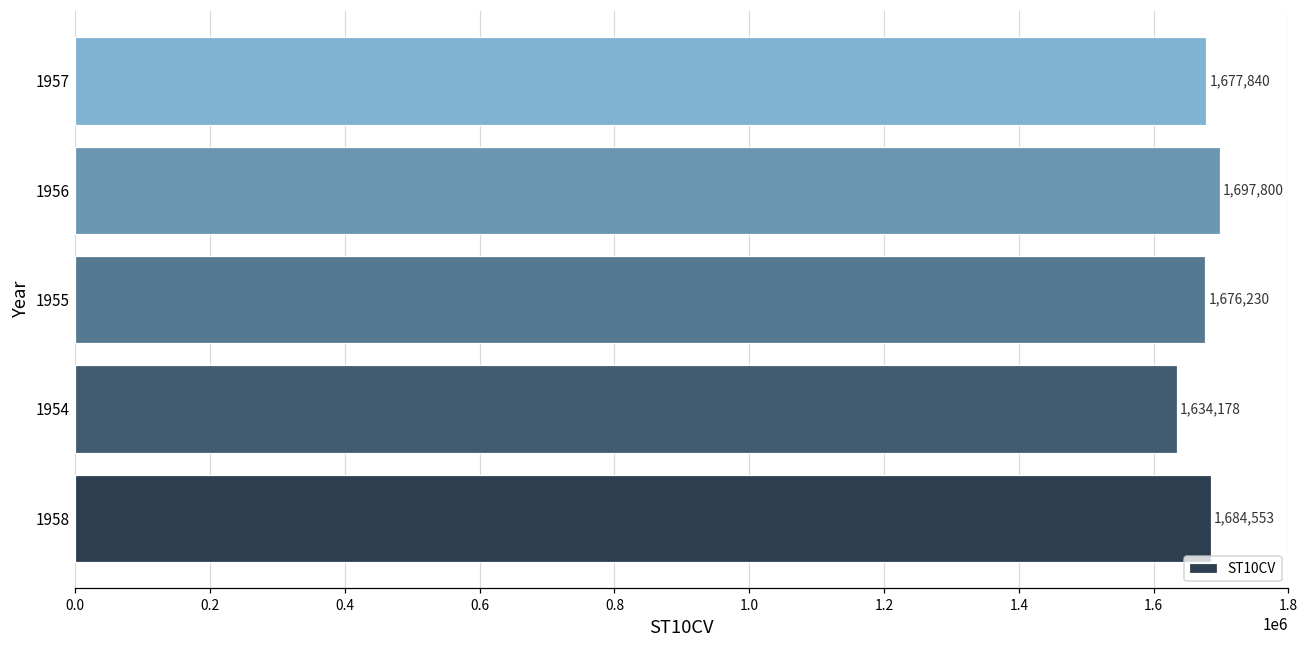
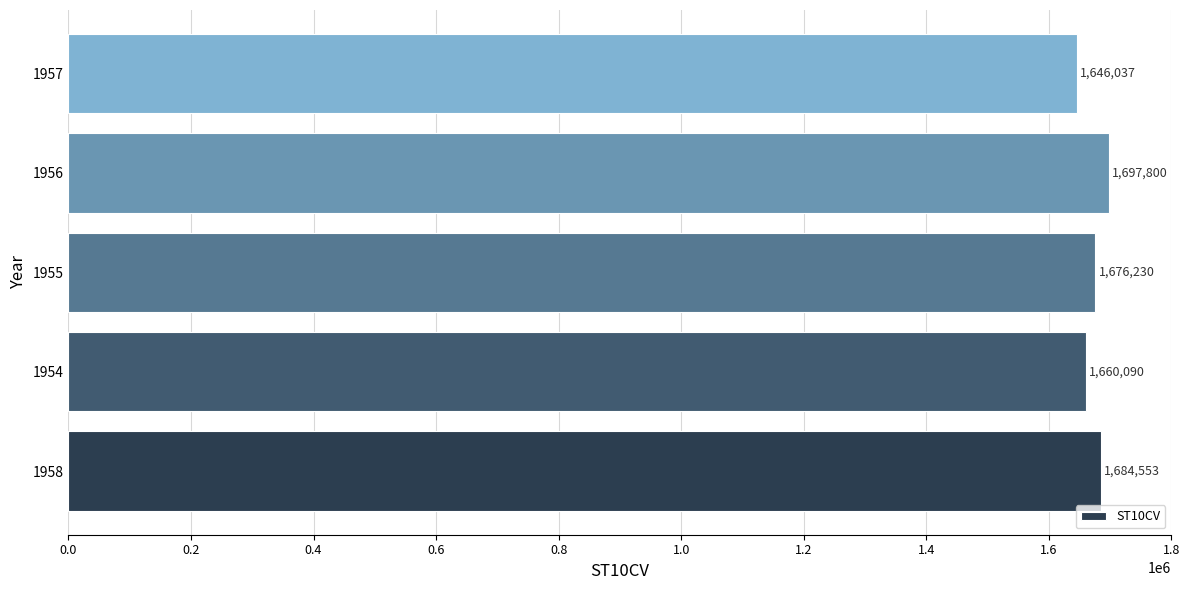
1957: 1,677,840 -> 1,646,037
1954: 1,634,178 -> 1,660,090
